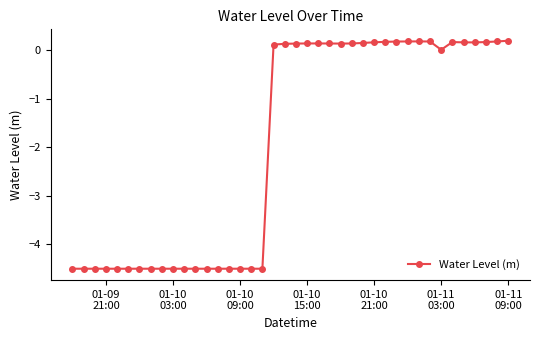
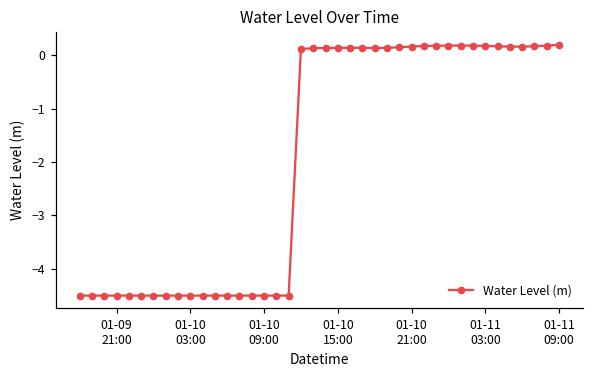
01-11 03:00: 0.0 -> 0.2
